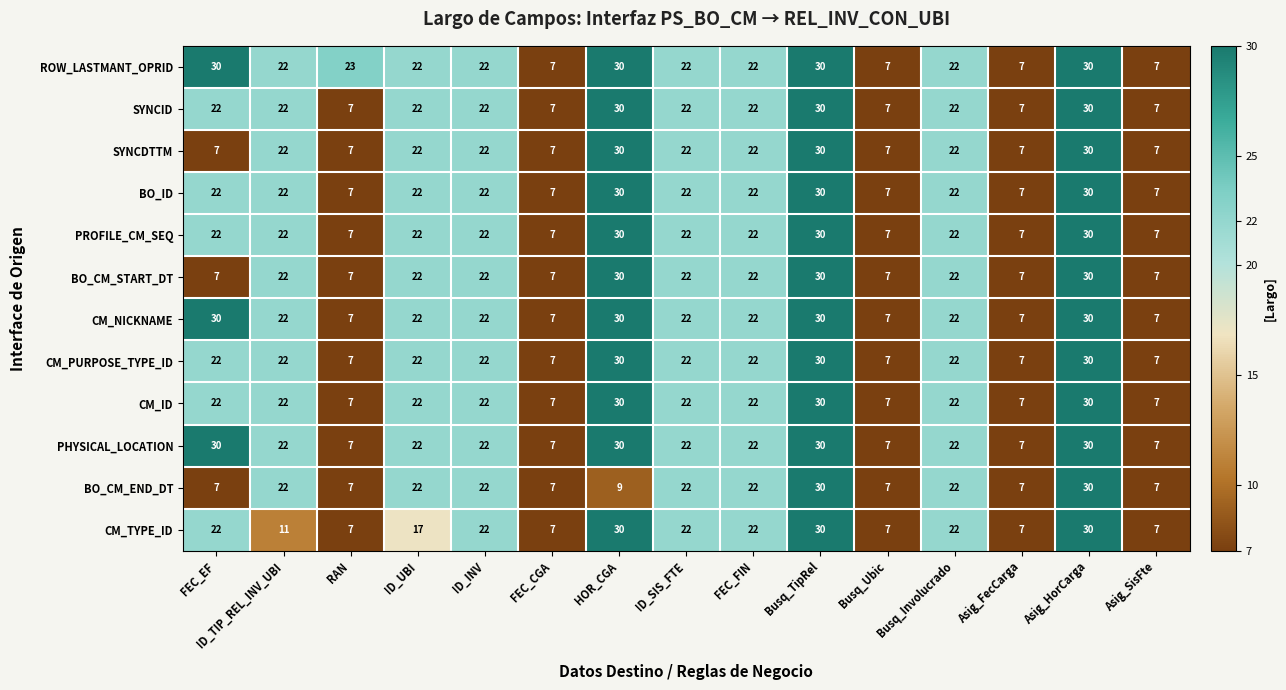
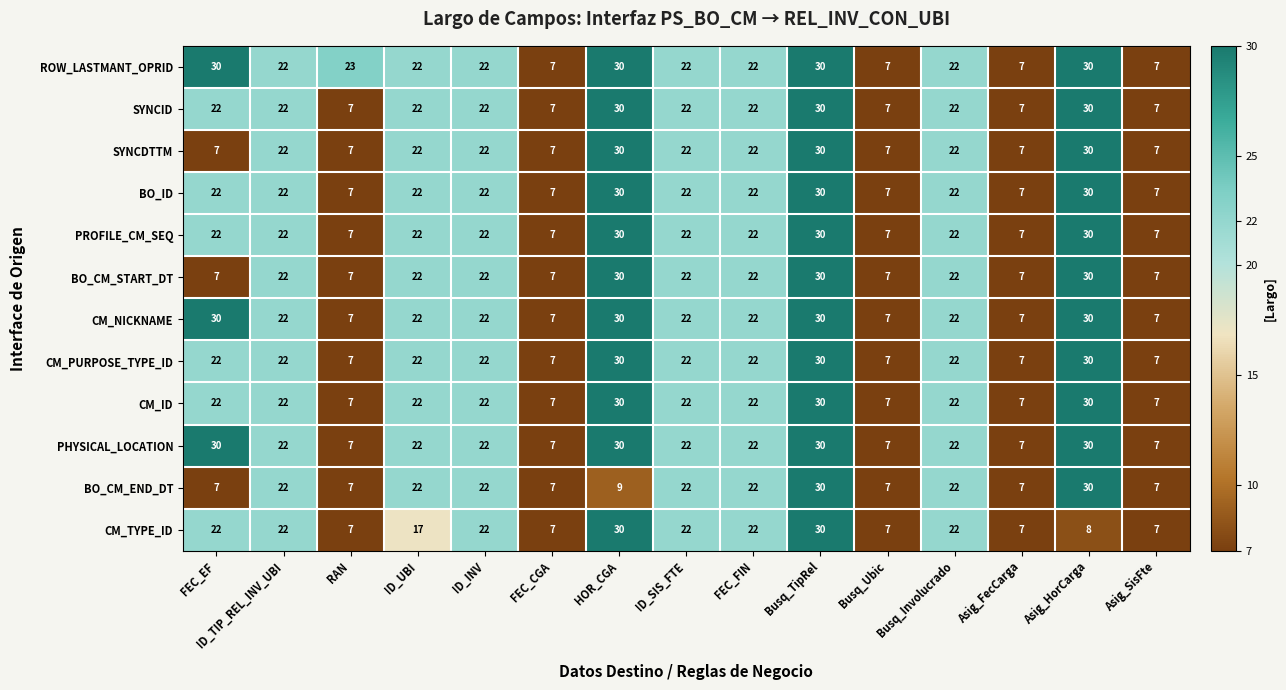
CM_TYPE_ID, ID_TIP_REL_INV_UBI: 11 -> 22
CM_TYPE_ID, Asig_HorCarga: 30 -> 8
